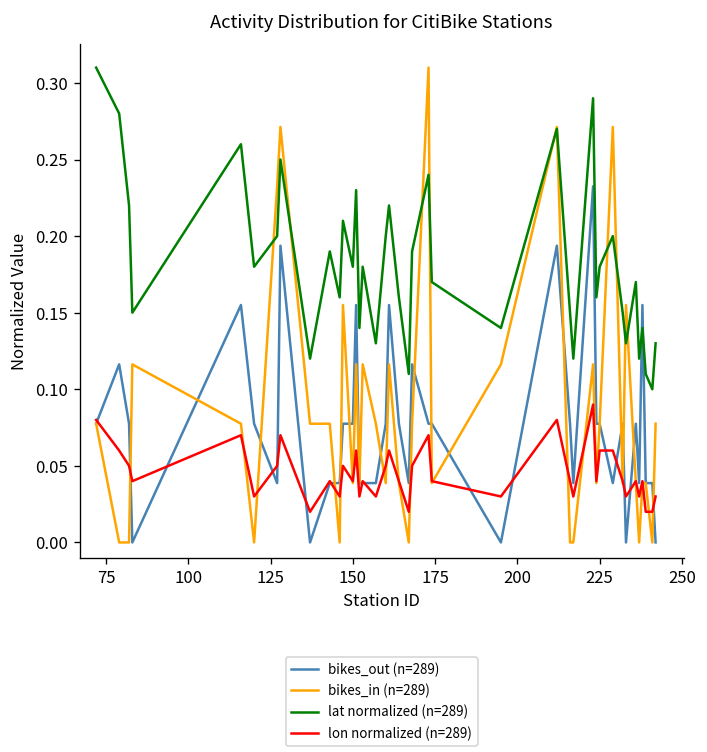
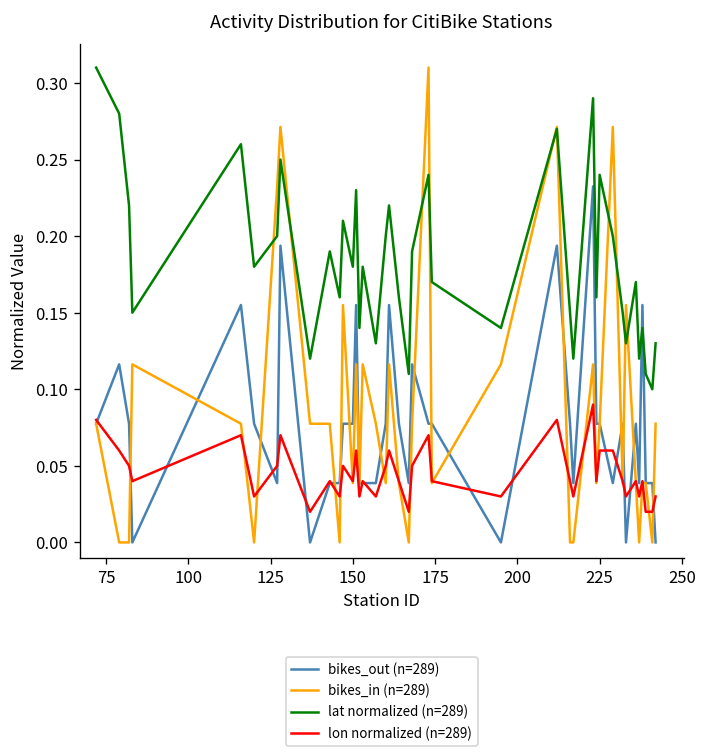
lat normalized (n=289), 225: 0.18 -> 0.24
